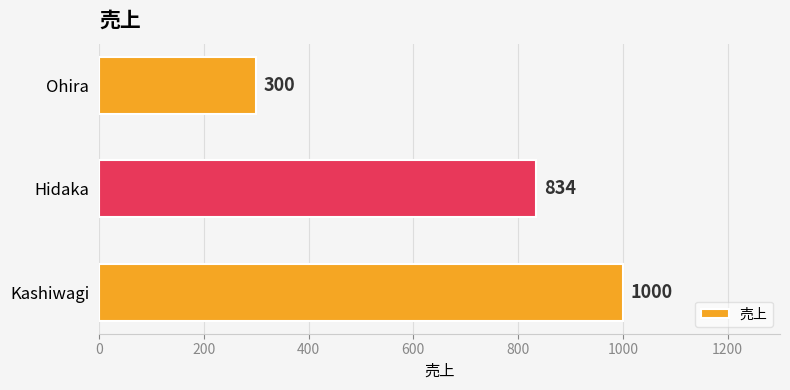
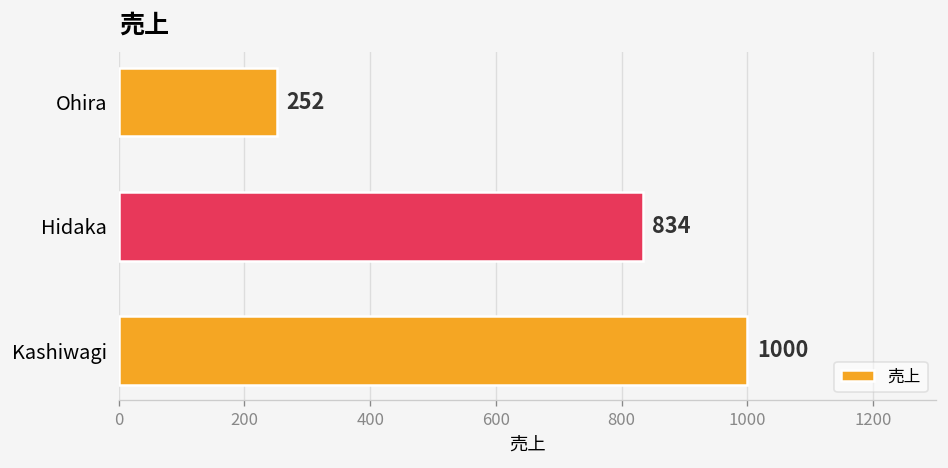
Ohira: 300 -> 252
